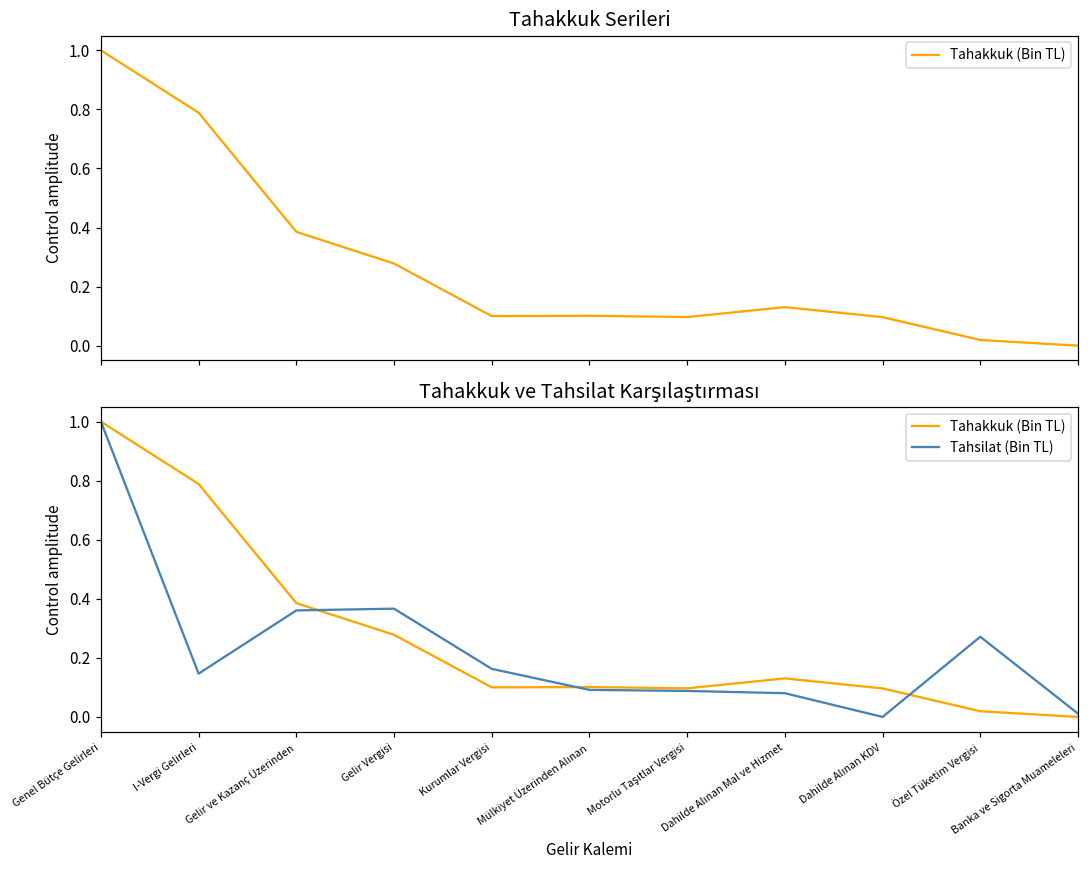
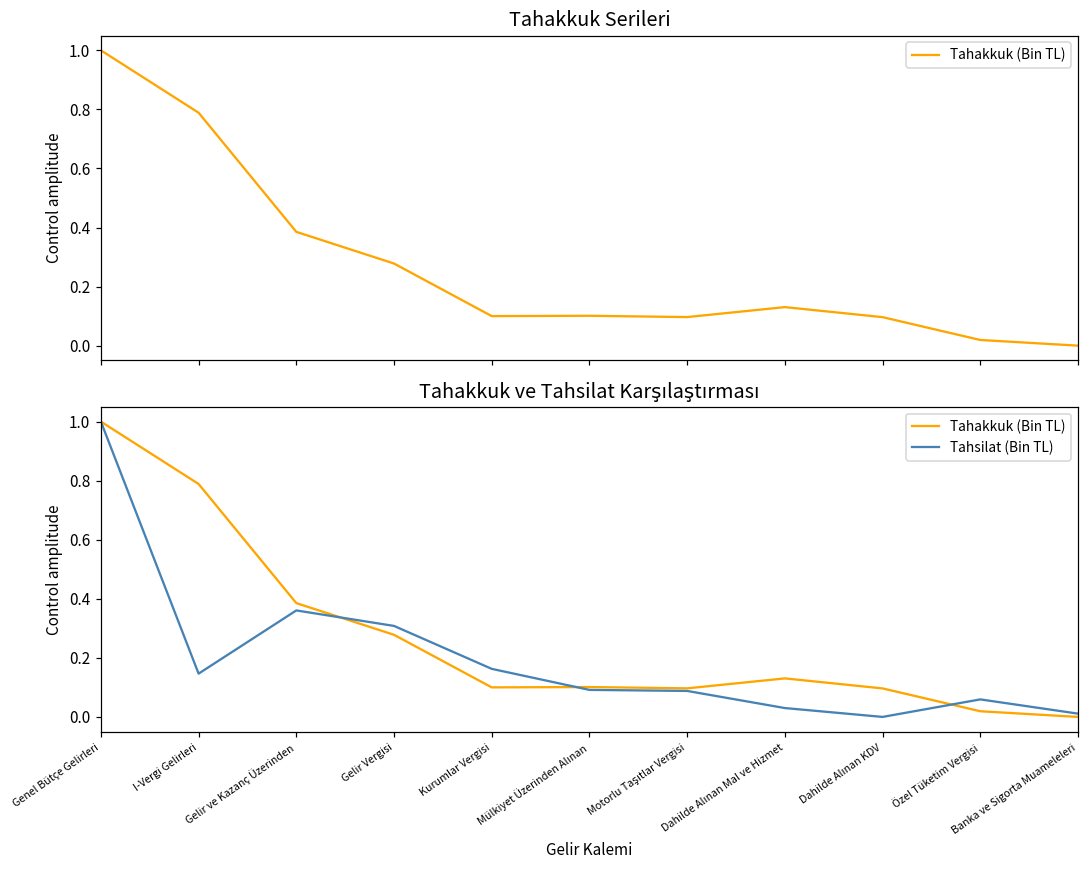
Tahakkuk ve Tahsilat Karşılaştırması, Tahsilat (Bin TL), Gelir Vergisi: 0.37 -> 0.31
Tahakkuk ve Tahsilat Karşılaştırması, Tahsilat (Bin TL), Dahilde Alınan Mal ve Hizmet: 0.08 -> 0.03
Tahakkuk ve Tahsilat Karşılaştırması, Tahsilat (Bin TL), Özel Tüketim Vergisi: 0.27 -> 0.06
